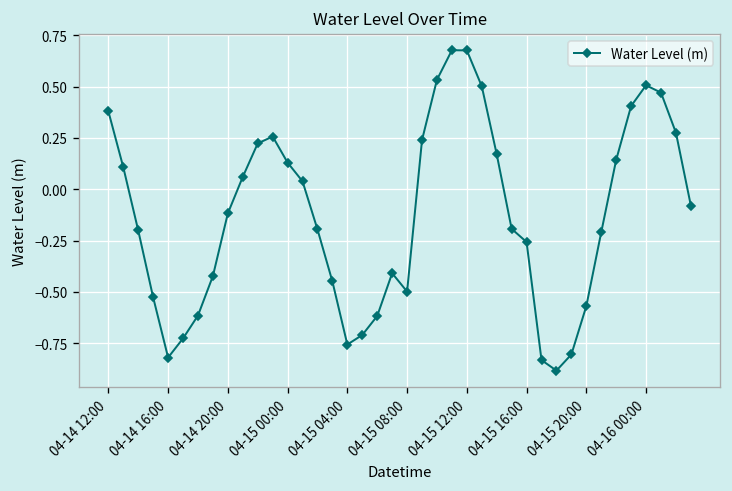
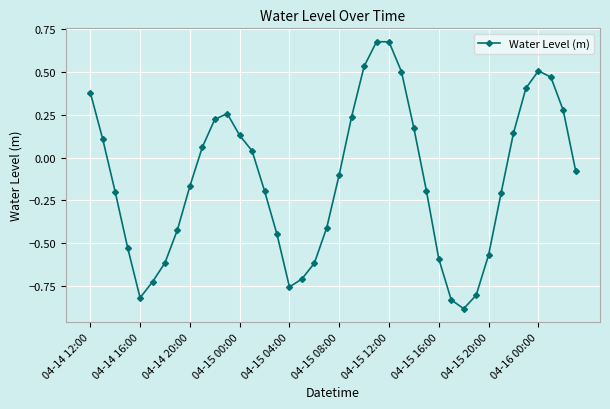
04-14 20:00: -0.12 -> -0.17
04-15 08:00: -0.50 -> -0.10
04-15 16:00: -0.26 -> -0.59
